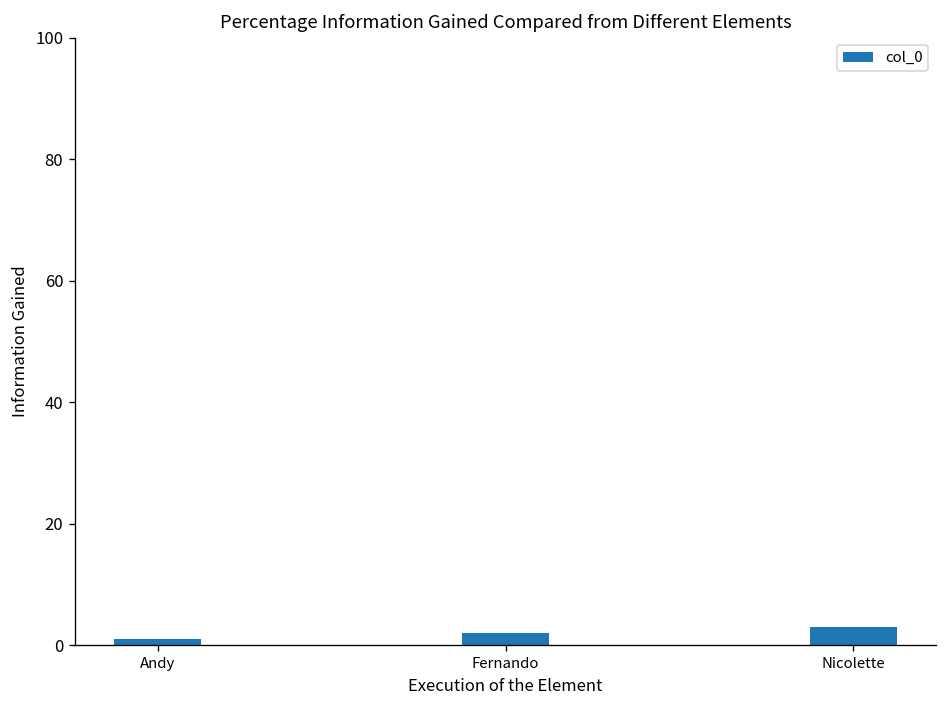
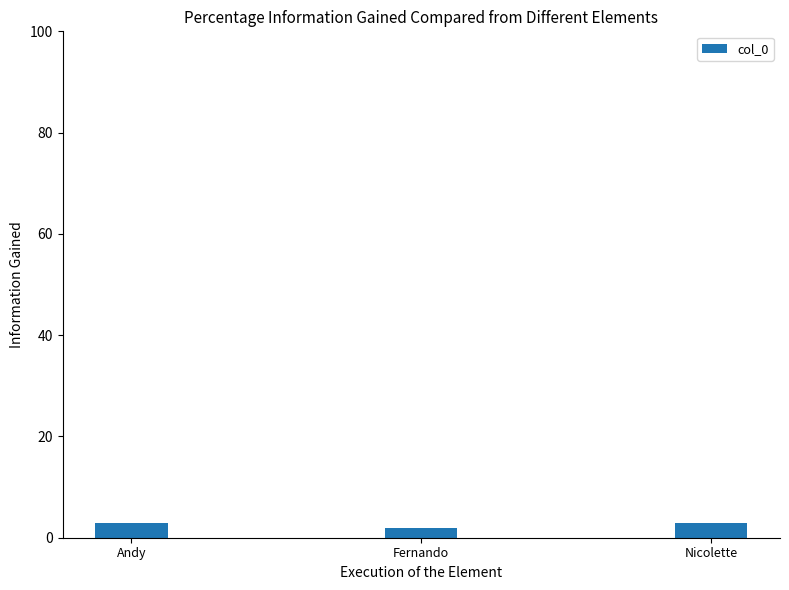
Andy: 1 -> 3
